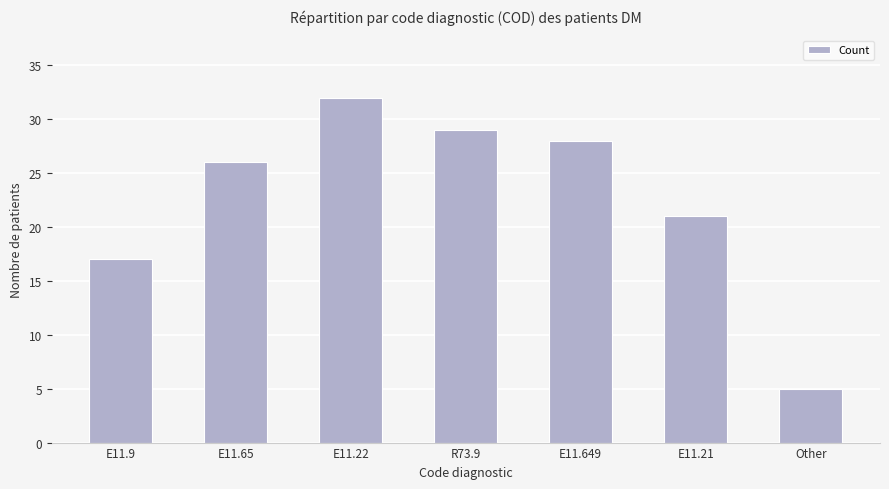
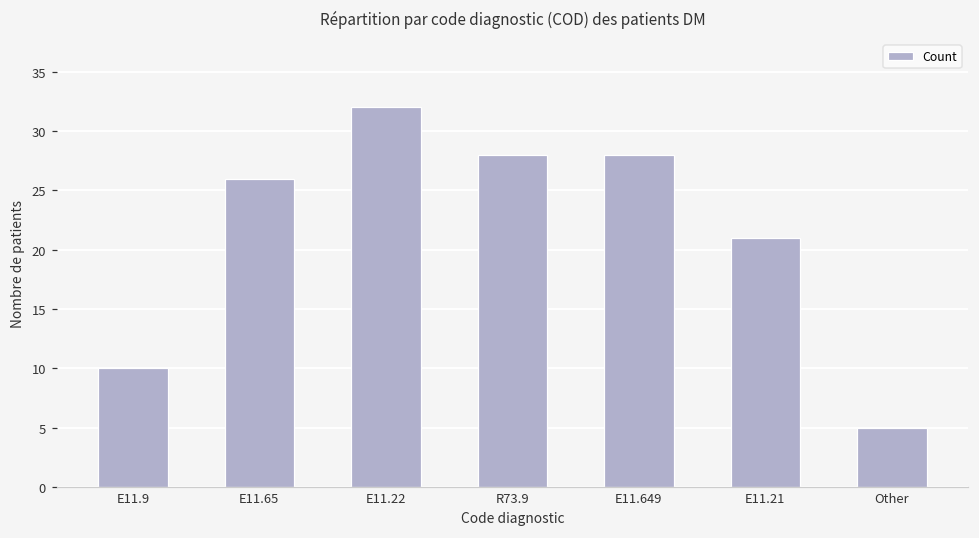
E11.9: 17 -> 10
R73.9: 29 -> 28
